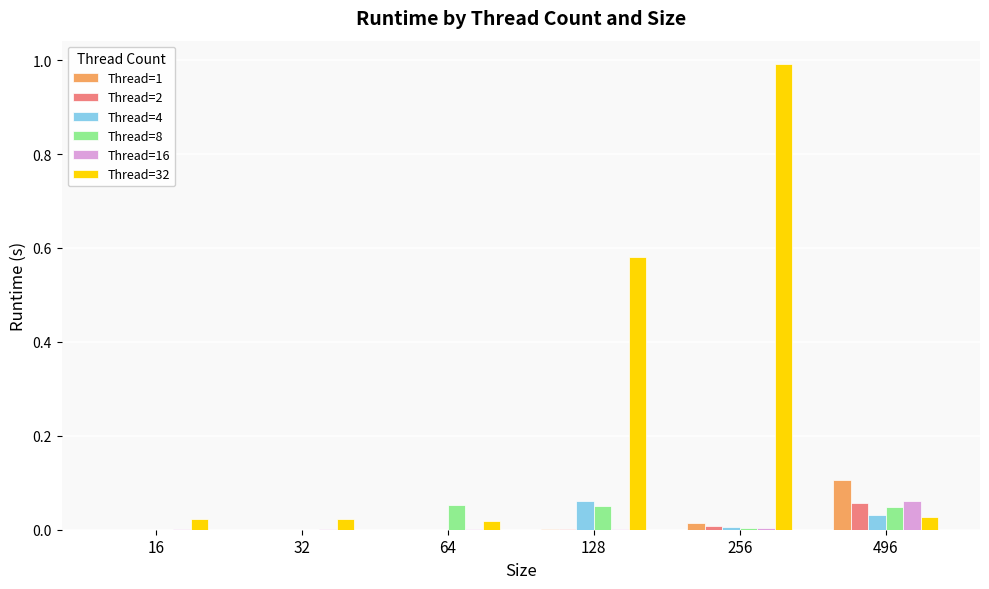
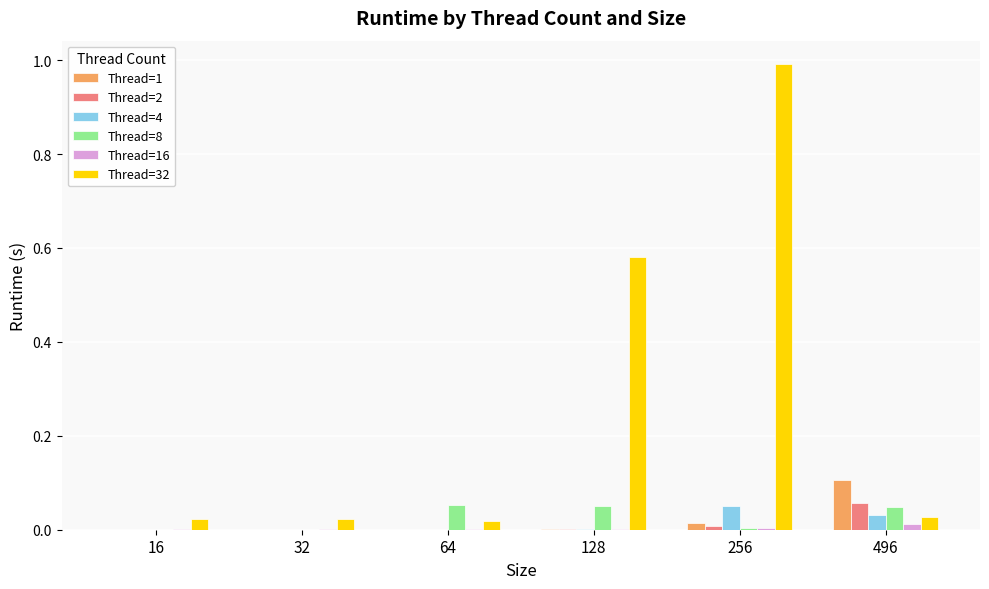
Thread=4, 128: 0.06 -> 0.00
Thread=4, 256: 0.01 -> 0.05
Thread=16, 496: 0.06 -> 0.01
